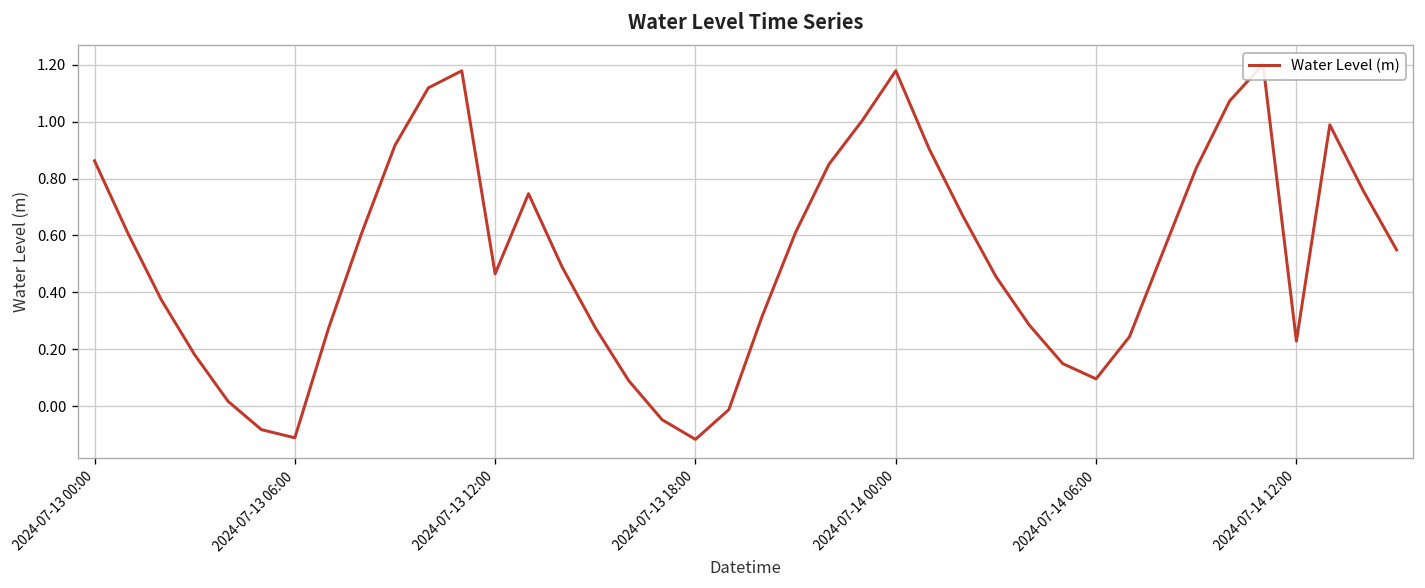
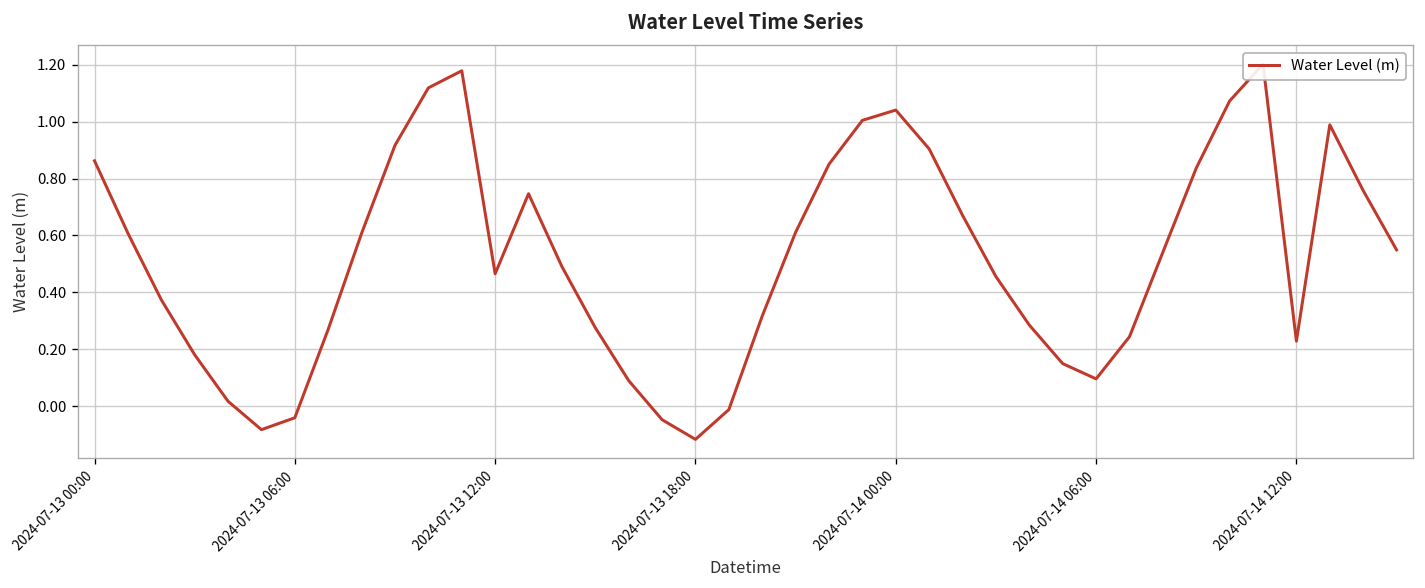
2024-07-13 06:00: -0.11 -> -0.04
2024-07-14 00:00: 1.18 -> 1.04
